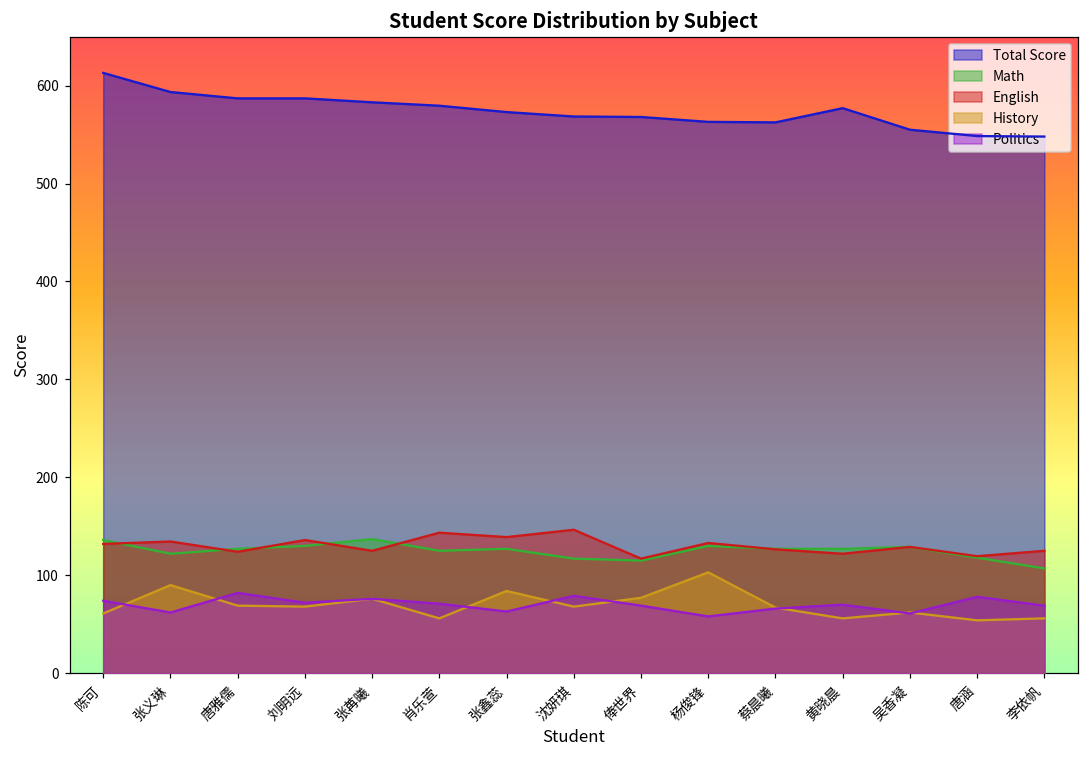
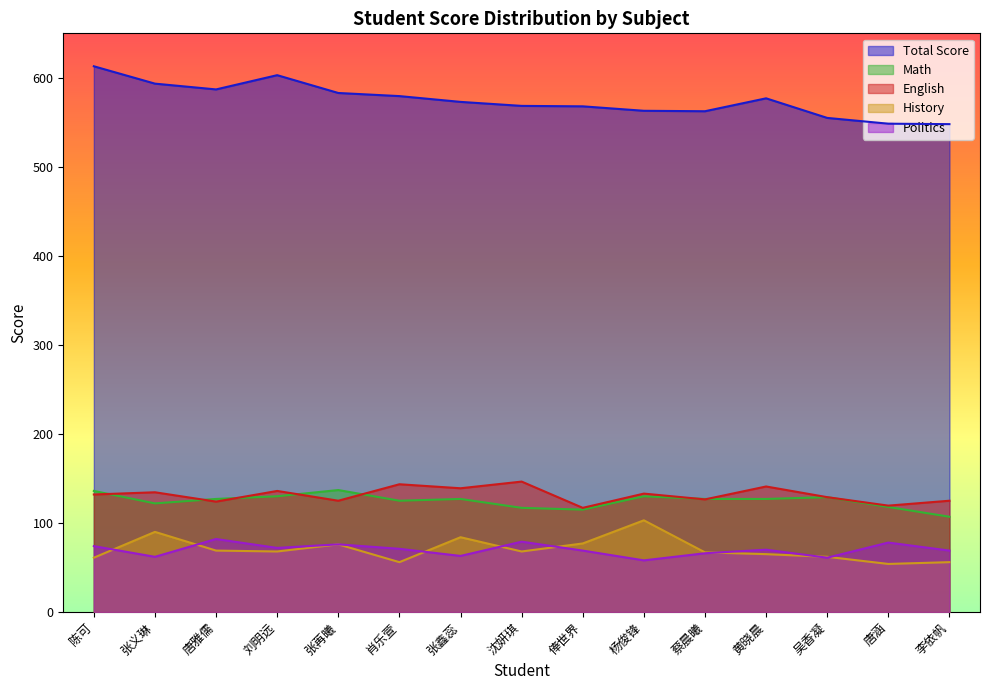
Total Score, 刘明远: 590 -> 600
English, 黄晓晨: 120 -> 140
History, 黄晓晨: 60 -> 70
